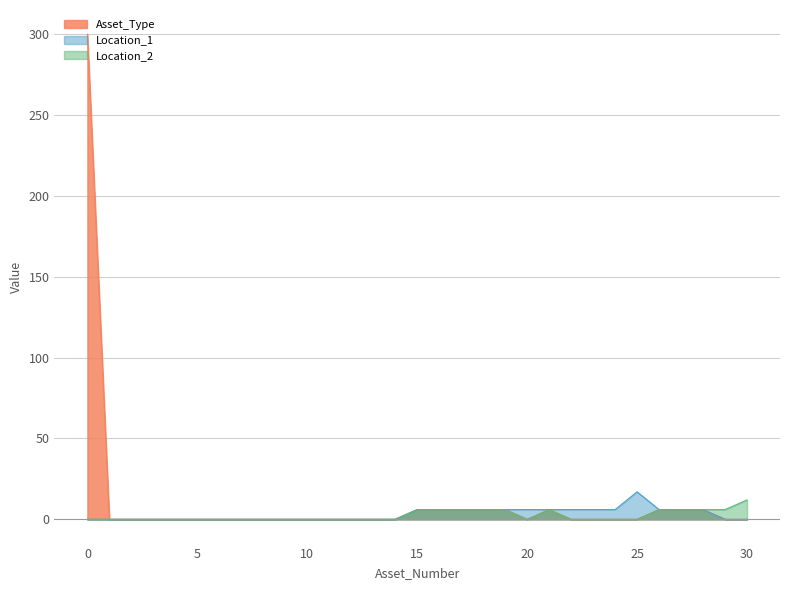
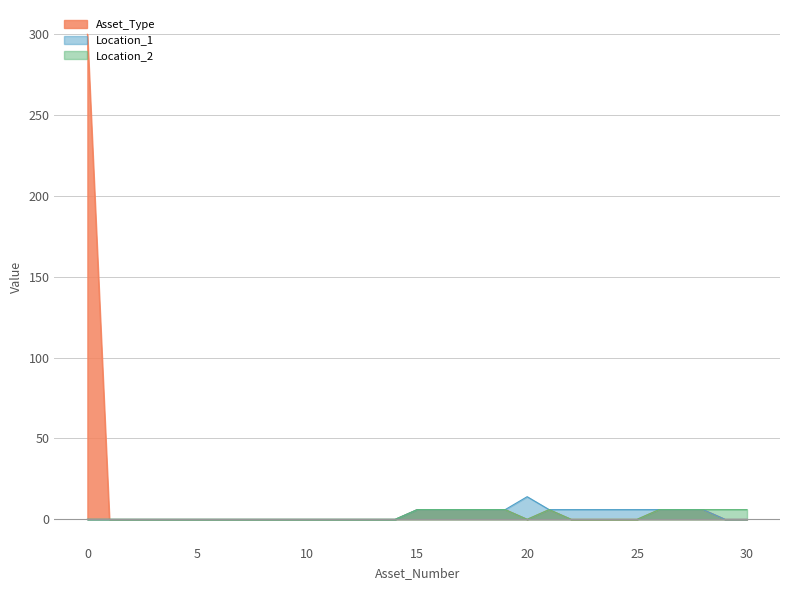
Location_1, 20: 6 -> 14
Location_1, 25: 17 -> 6
Location_2, 30: 12 -> 6
